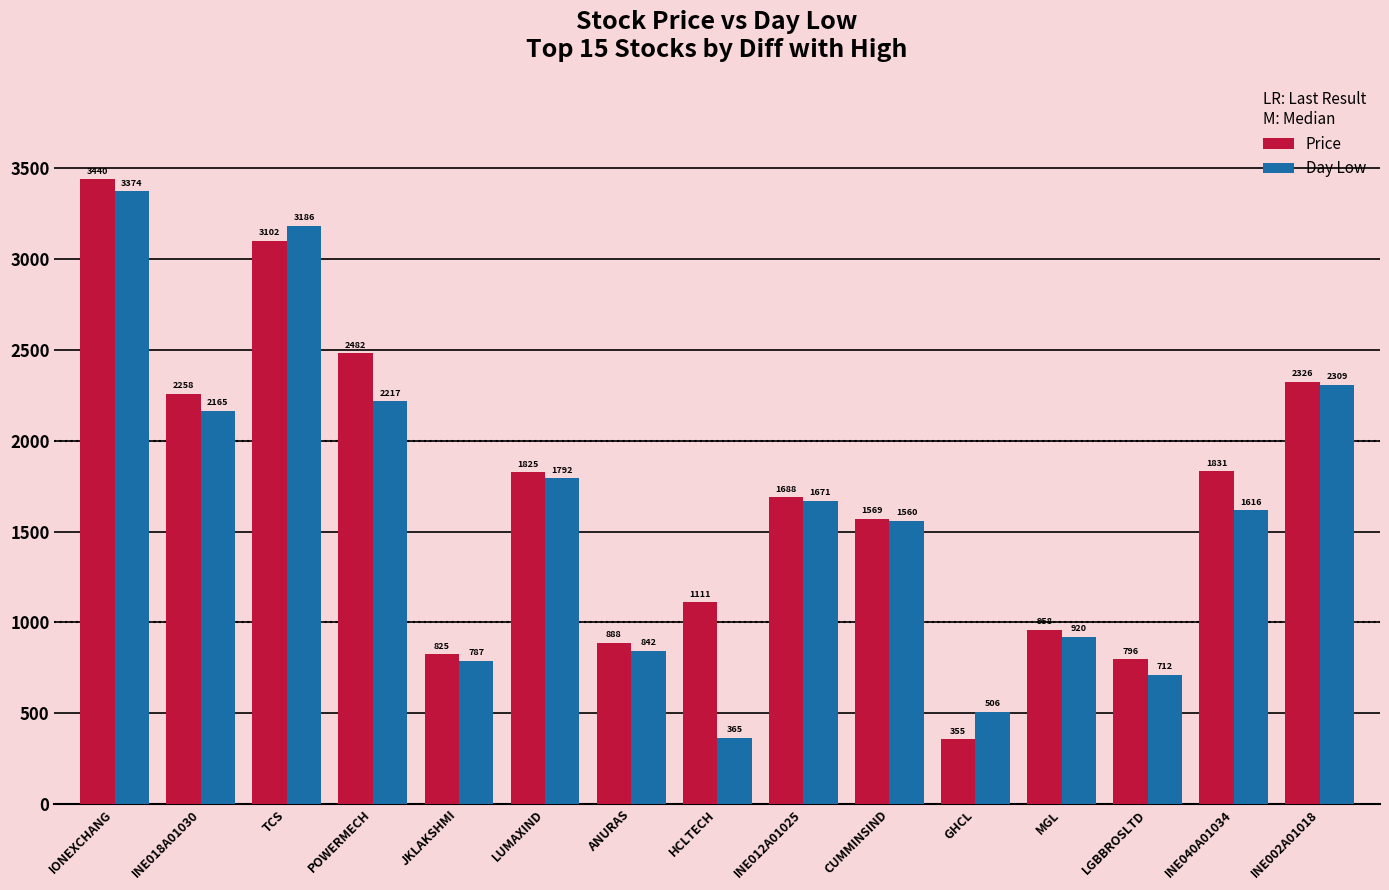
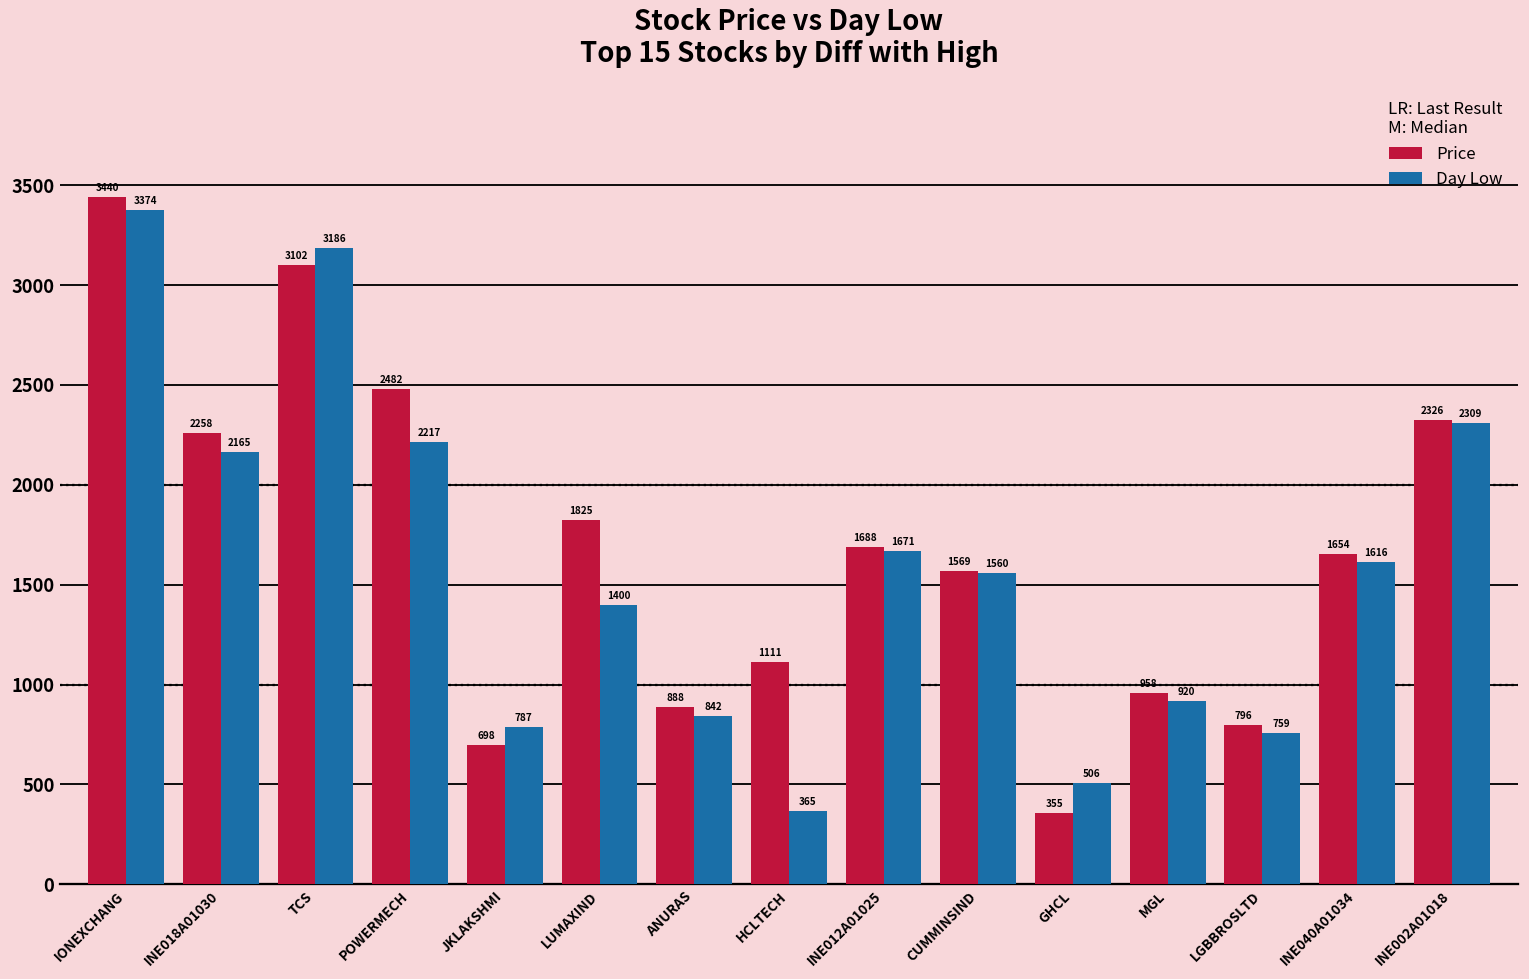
Price, JKLAKSHMI: 825 -> 698
Day Low, LUMAXIND: 1792 -> 1400
Day Low, LGBBROSLTD: 712 -> 759
Price, INE040A01034: 1831 -> 1654
